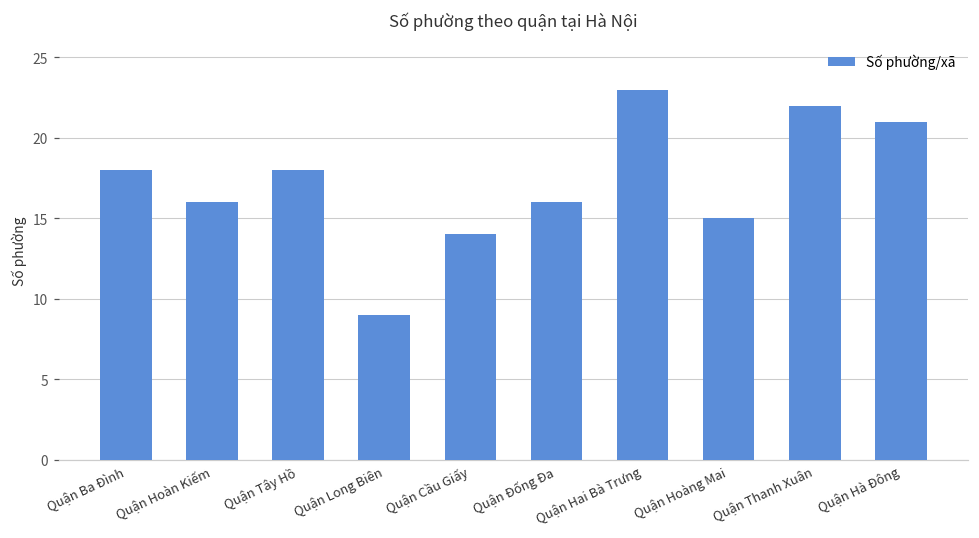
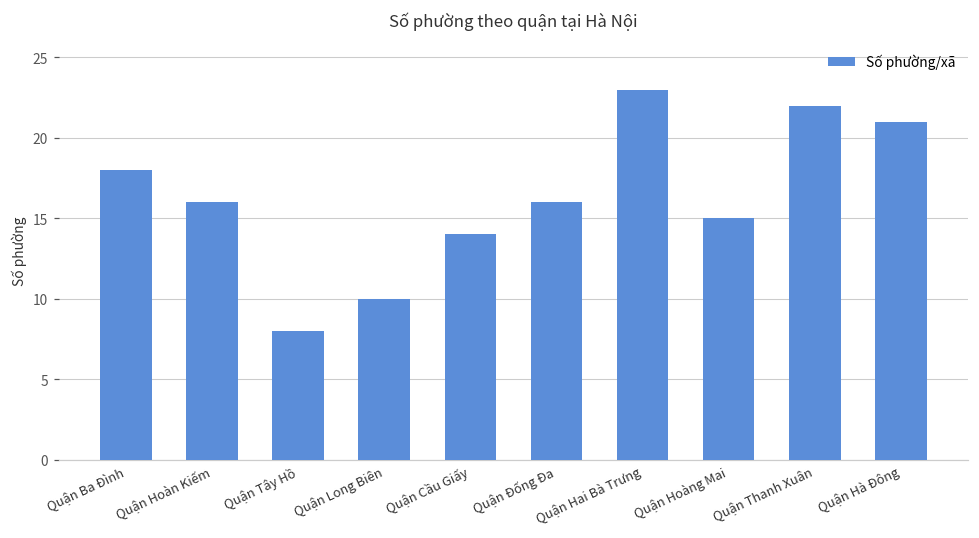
Quận Tây Hồ: 18 -> 8
Quận Long Biên: 9 -> 10
